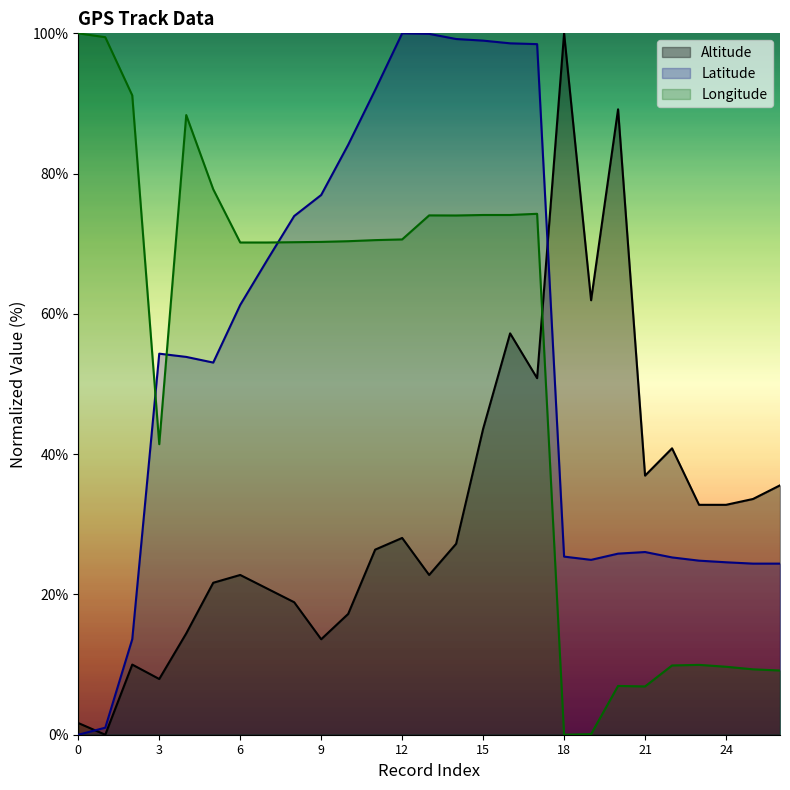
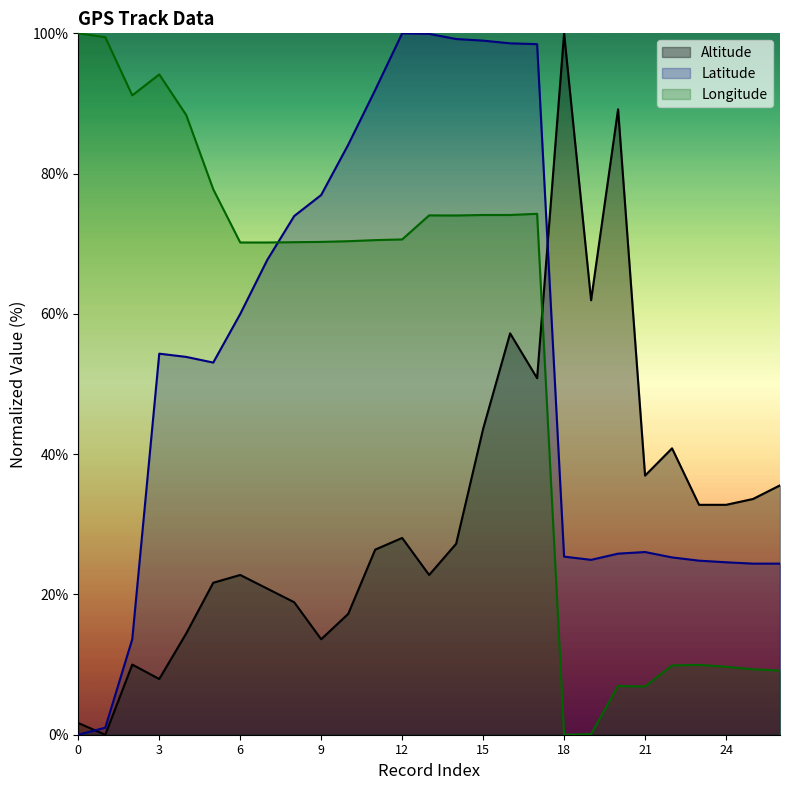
Longitude, 3: 41% -> 94%
Latitude, 6: 61% -> 60%
